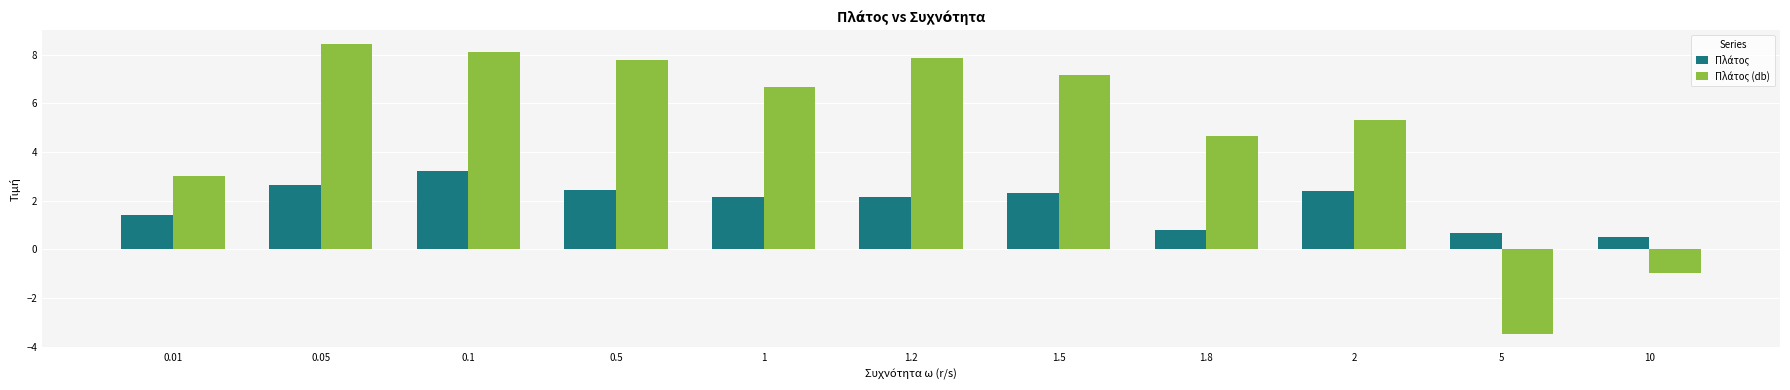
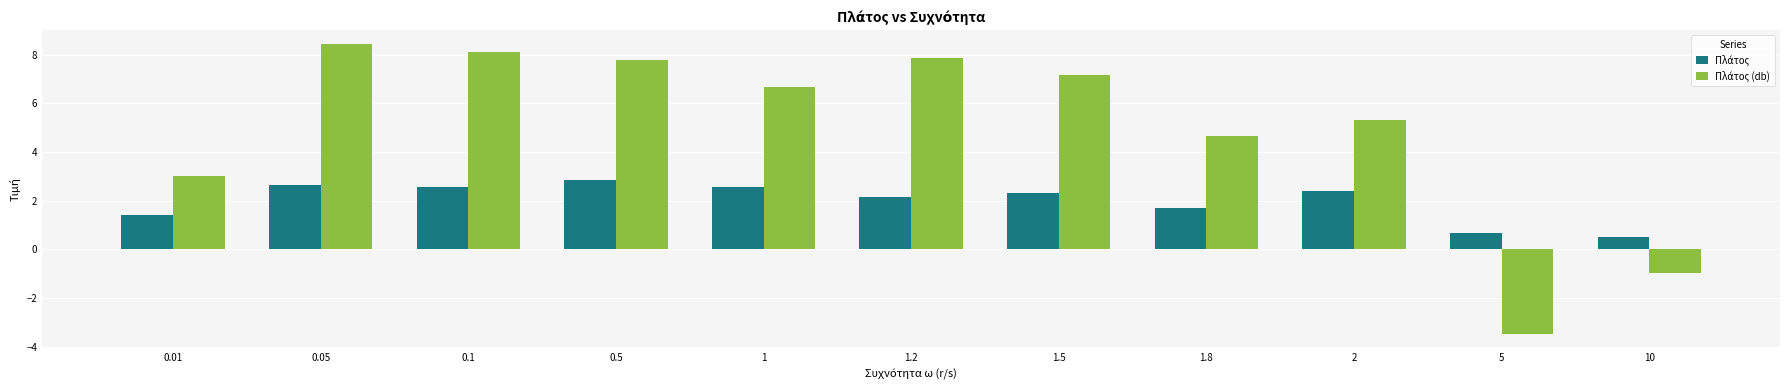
Πλάτος, 0.1: 3.2 -> 2.5
Πλάτος, 0.5: 2.4 -> 2.9
Πλάτος, 1: 2.2 -> 2.6
Πλάτος, 1.8: 0.8 -> 1.7
